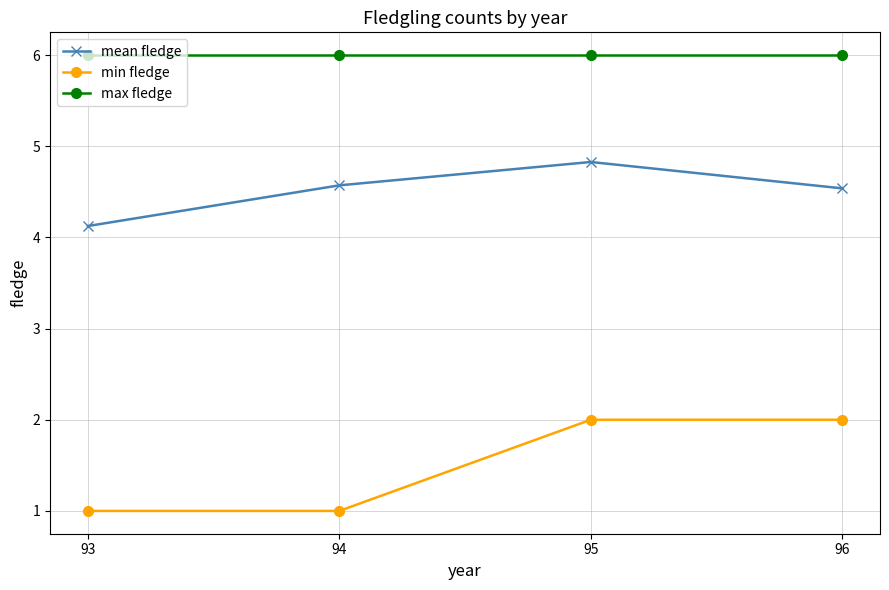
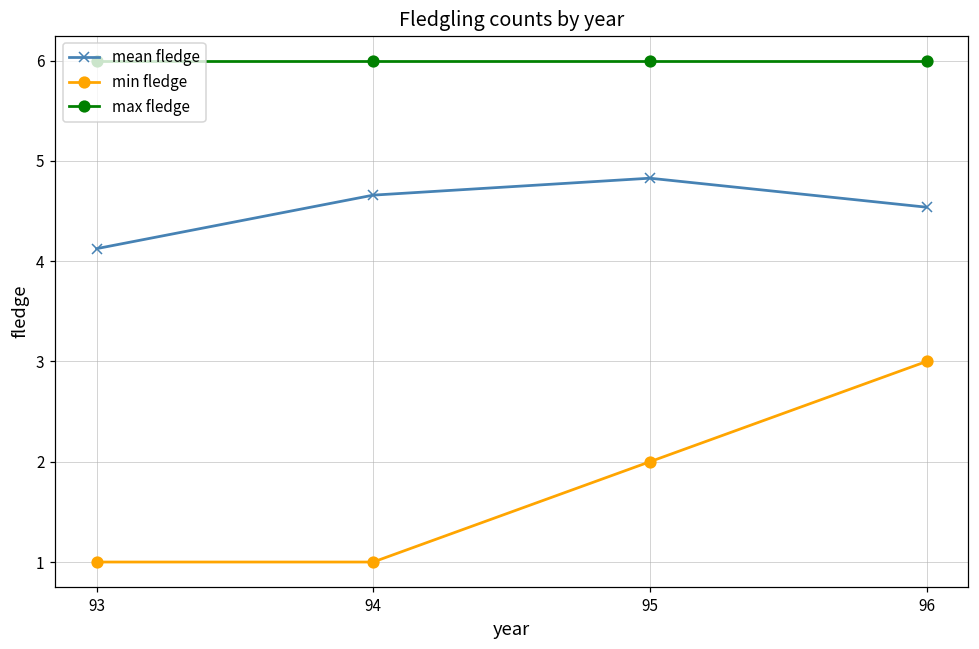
mean fledge, 94: 4.6 -> 4.7
min fledge, 96: 2 -> 3
